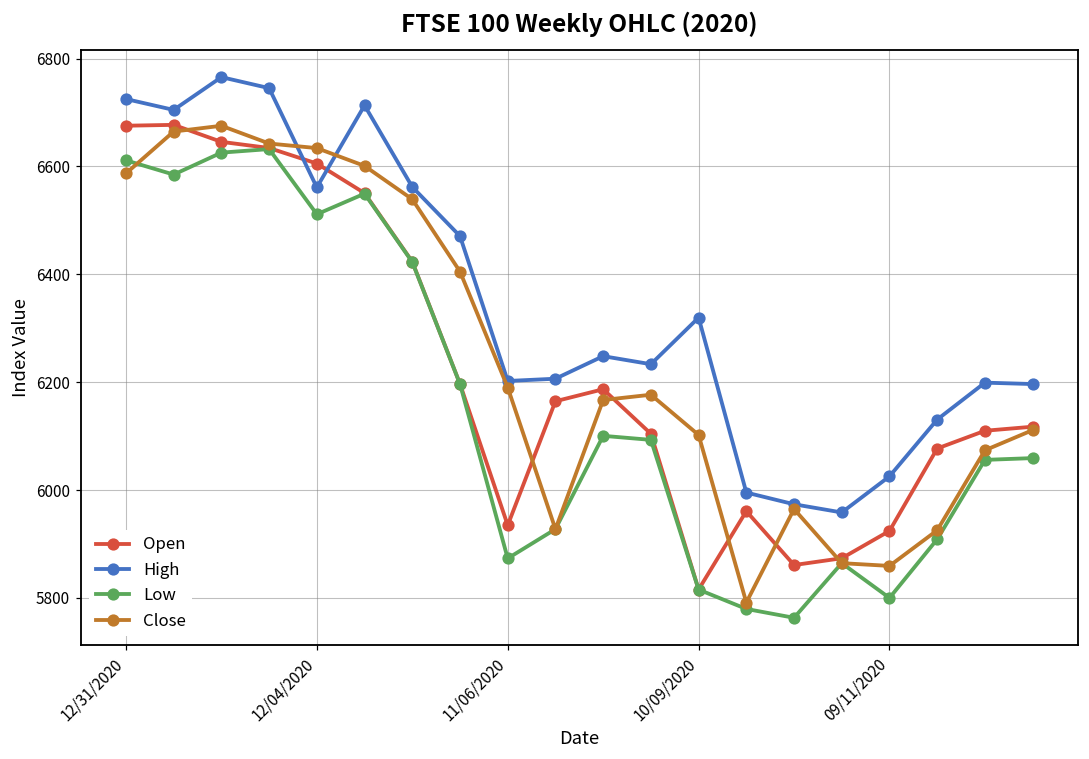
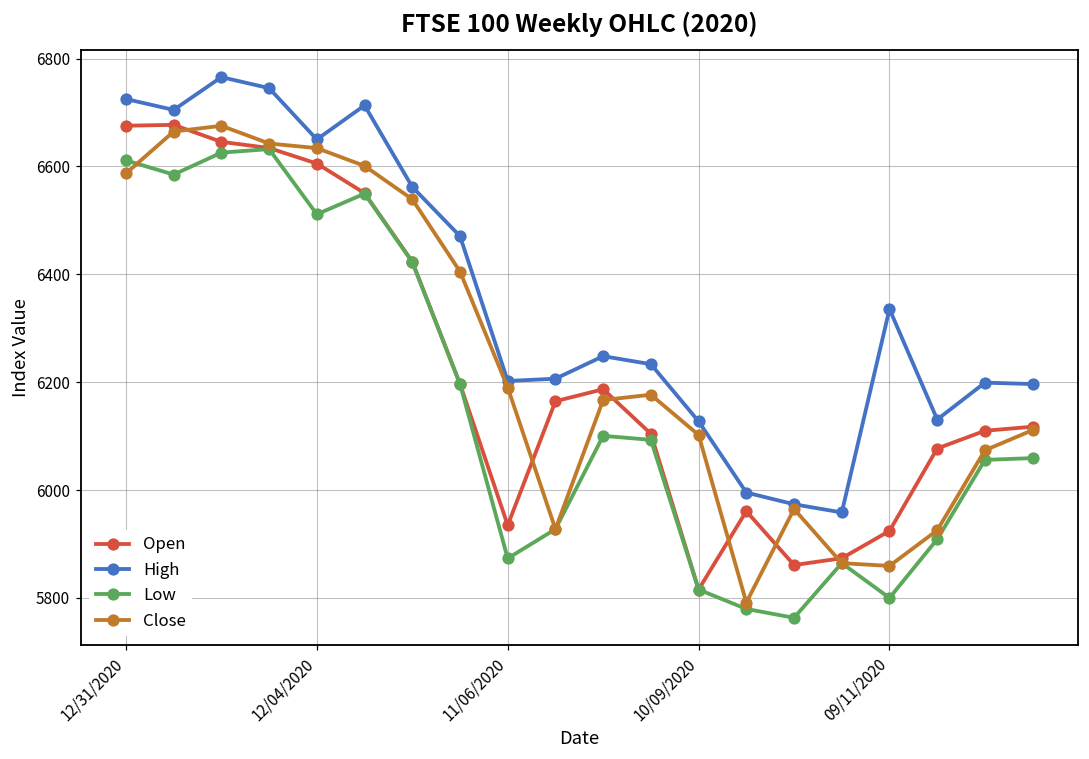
High, 12/04/2020: 6560 -> 6650
High, 10/09/2020: 6320 -> 6130
High, 09/11/2020: 6030 -> 6340
